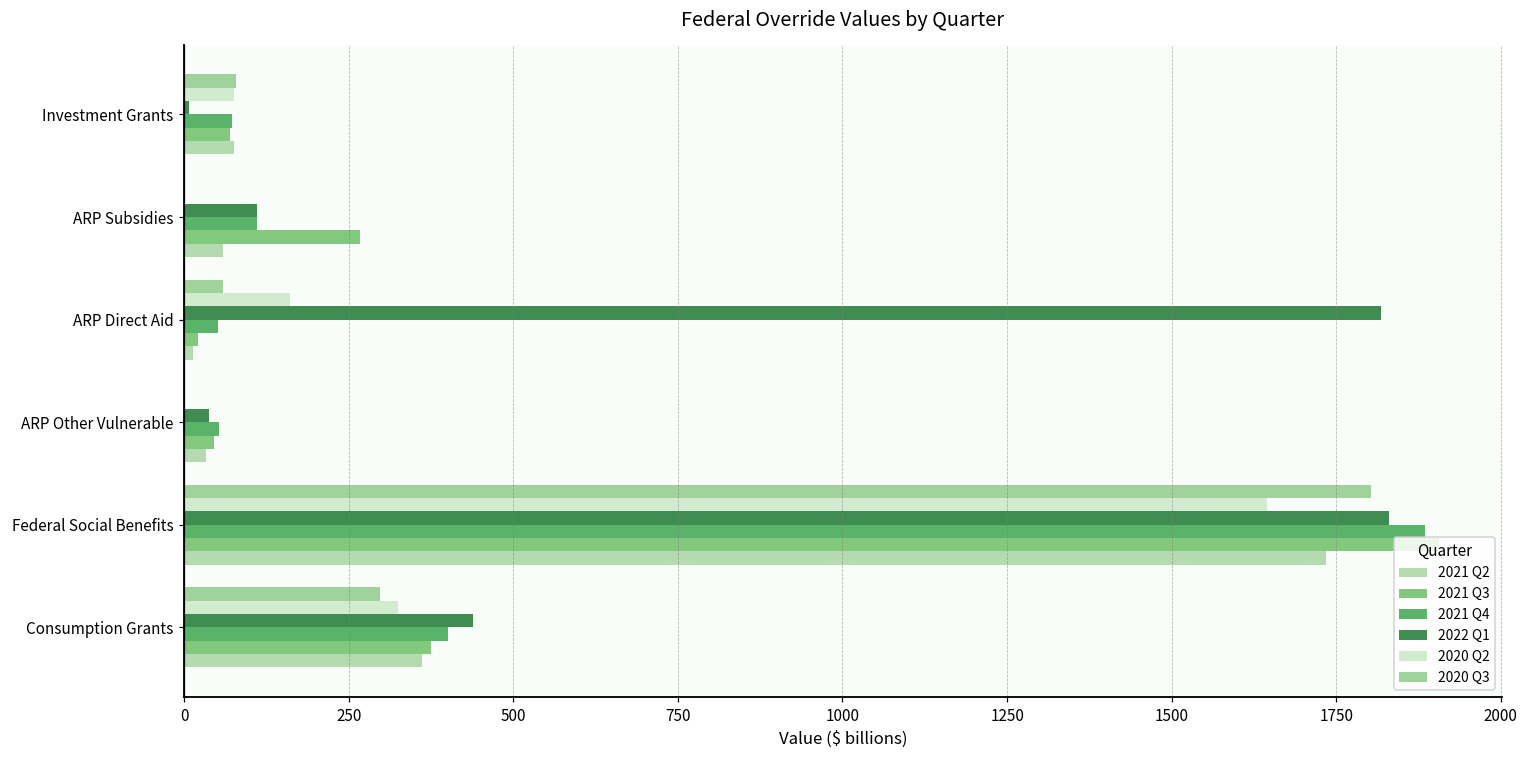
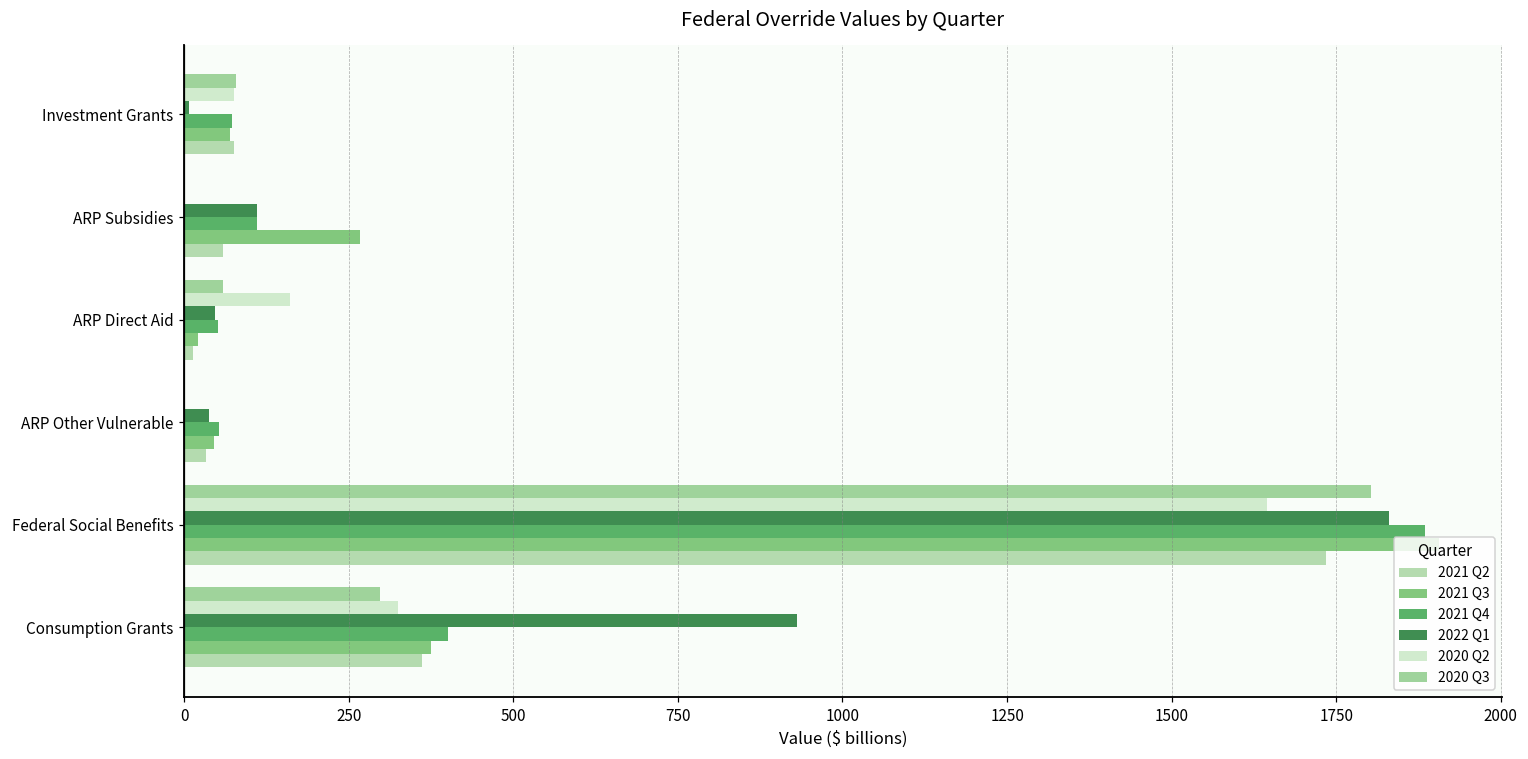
2022 Q1, ARP Direct Aid: 1820 -> 50
2022 Q1, Consumption Grants: 440 -> 930
